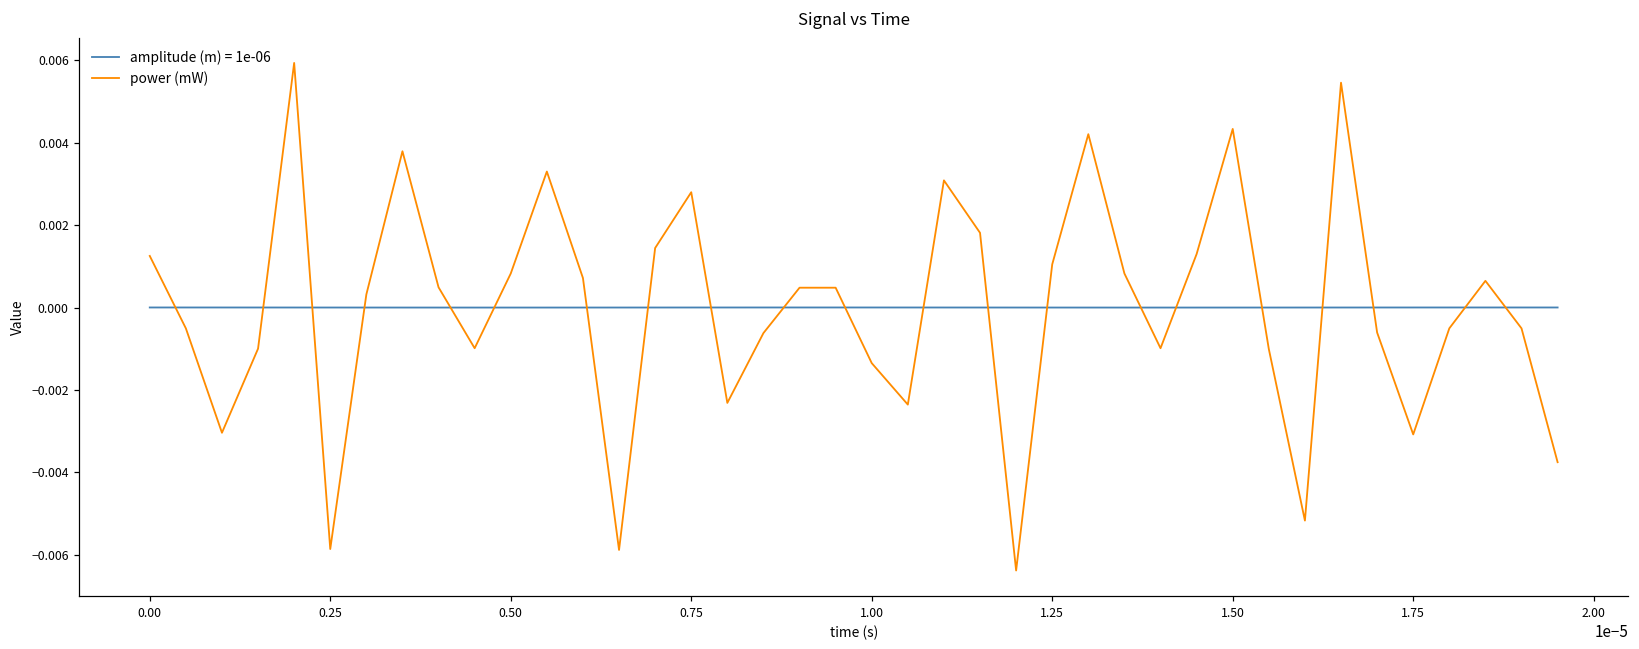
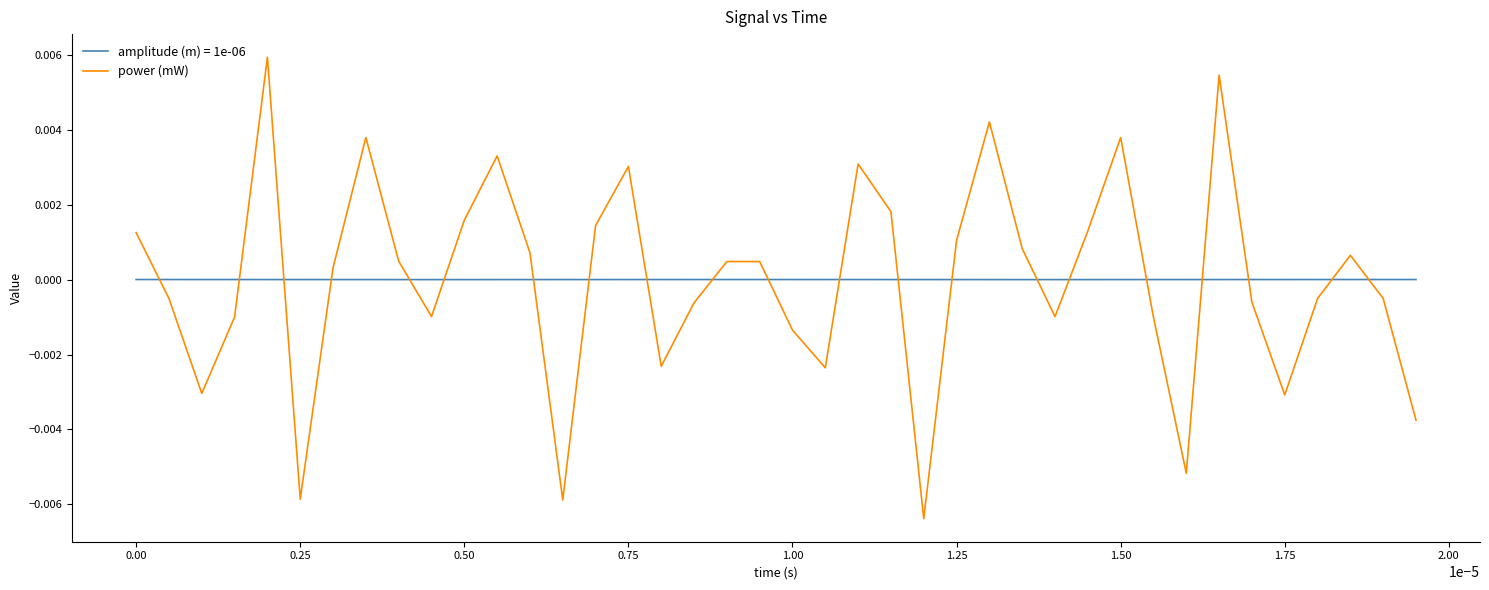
power (mW), 0.50: 0.0008 -> 0.0016
power (mW), 0.75: 0.0028 -> 0.0030
power (mW), 1.50: 0.0043 -> 0.0038
